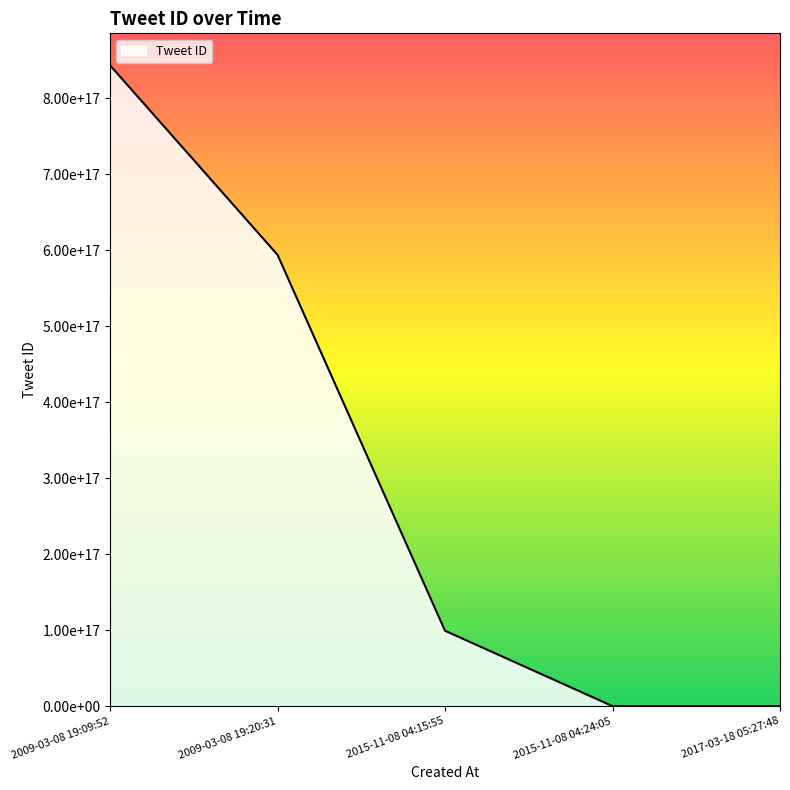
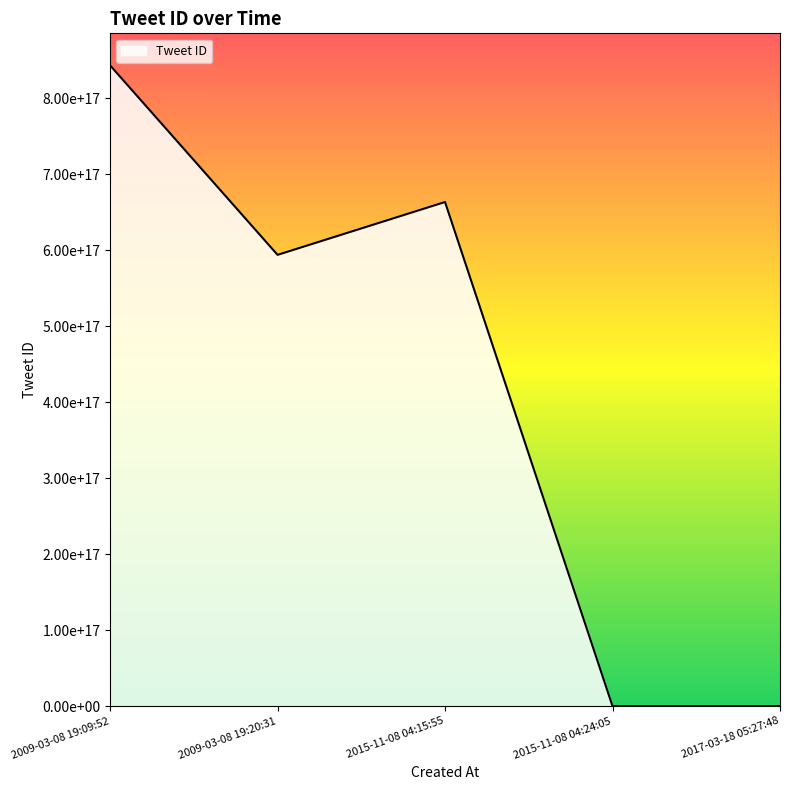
2015-11-08 04:15:55: 100000000000000000 -> 660000000000000000
